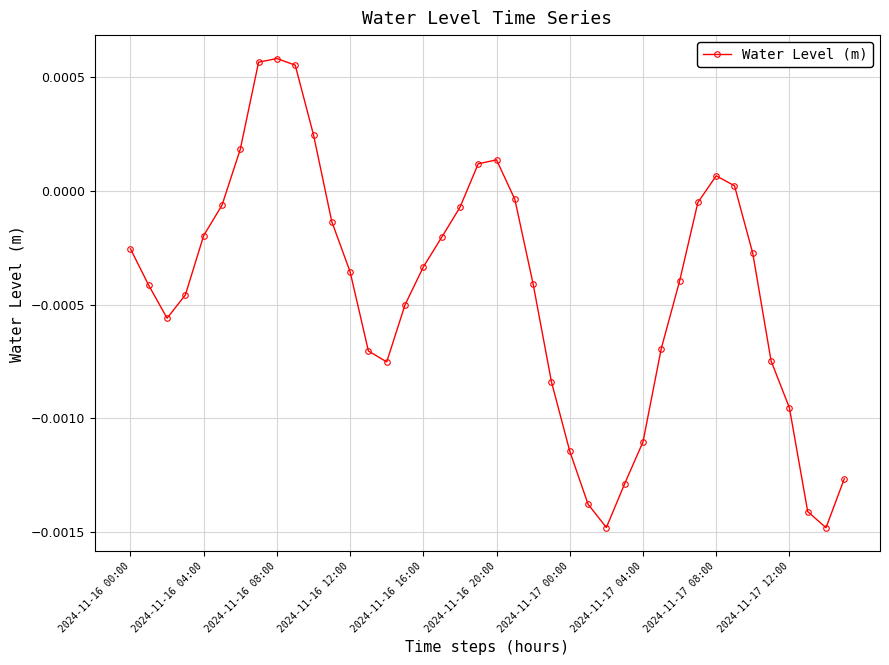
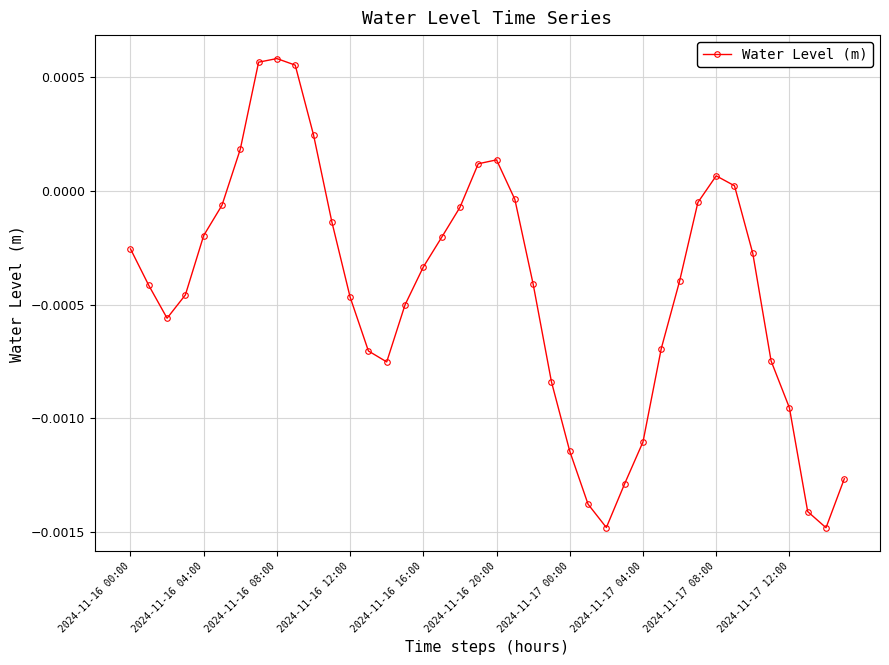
2024-11-16 12:00: -0.00036 -> -0.00047
